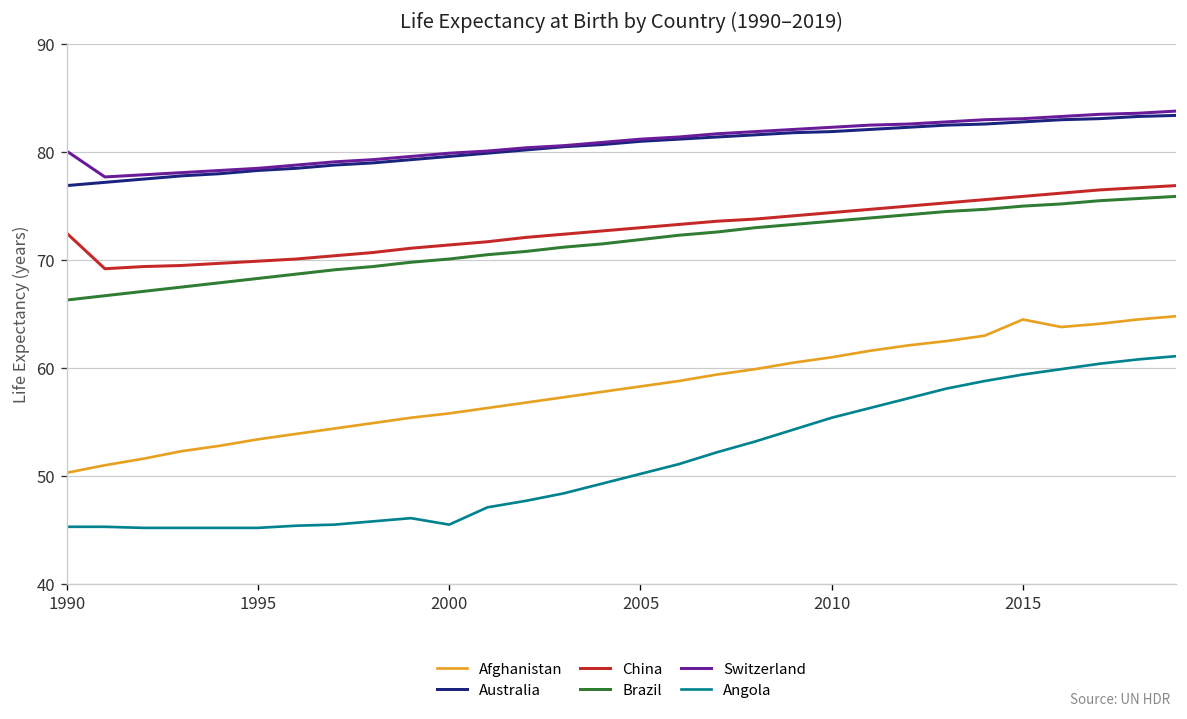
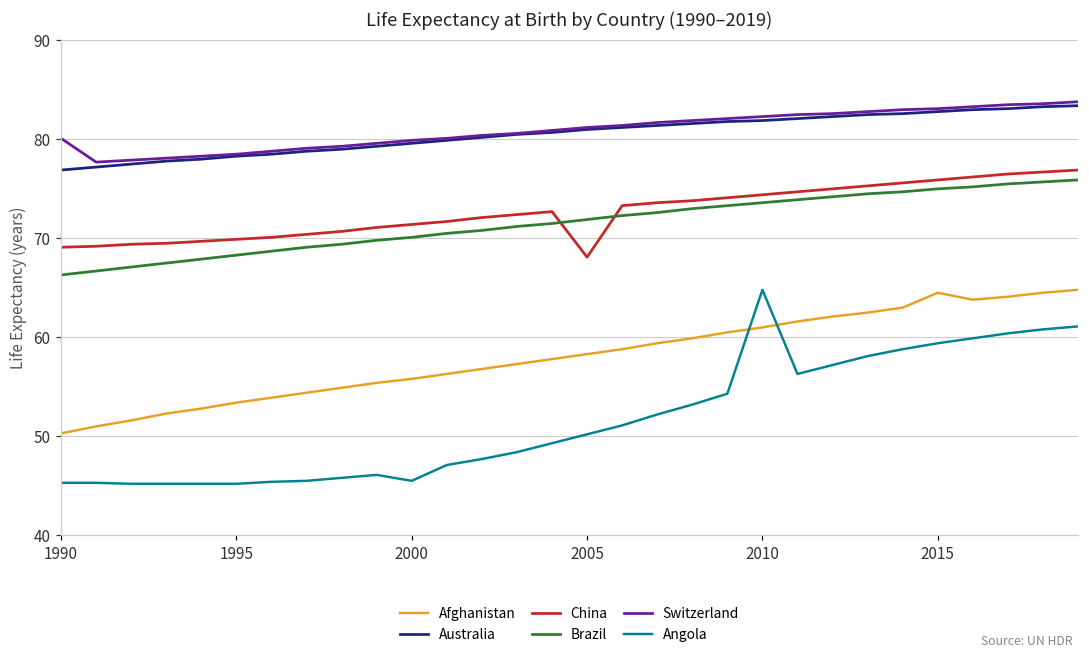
China, 1990: 73 -> 69
China, 2005: 73 -> 68
Angola, 2010: 55 -> 65
